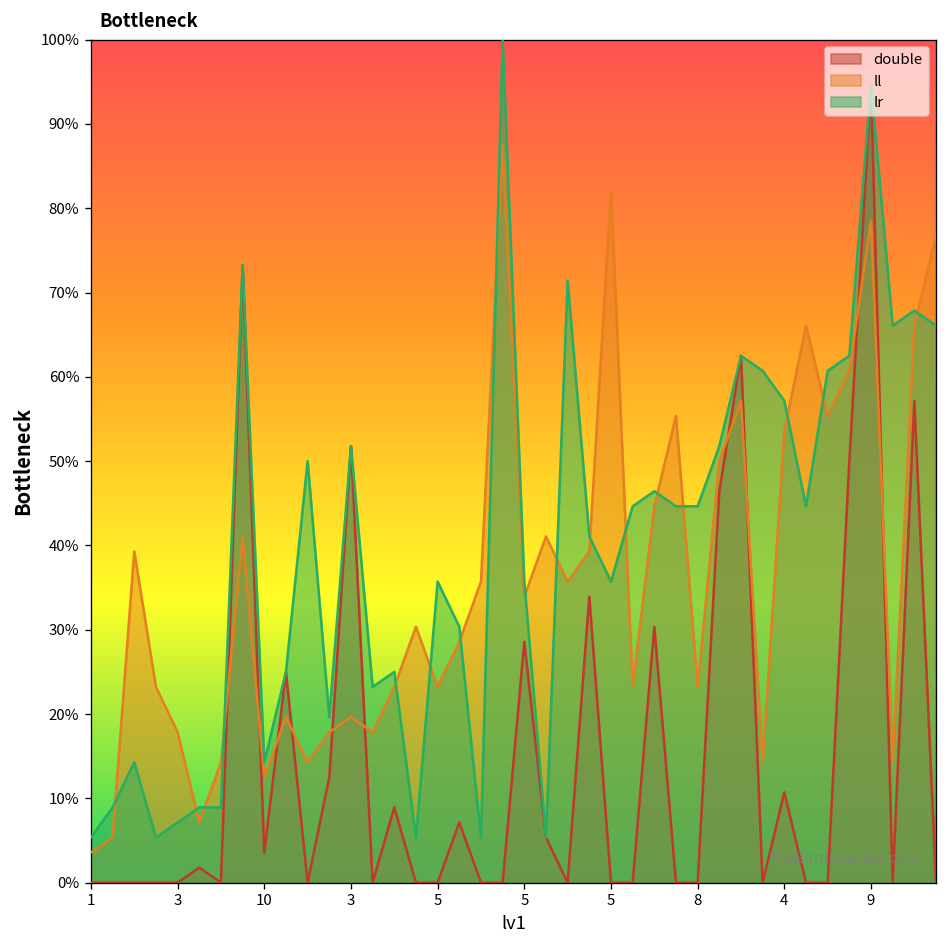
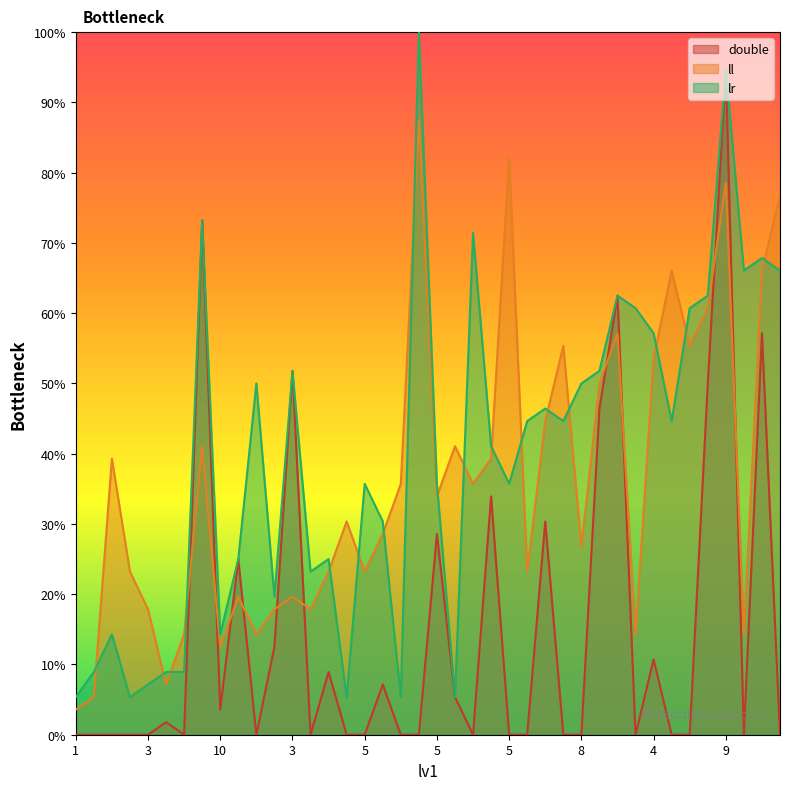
ll, 8: 23% -> 27%
lr, 8: 45% -> 50%
